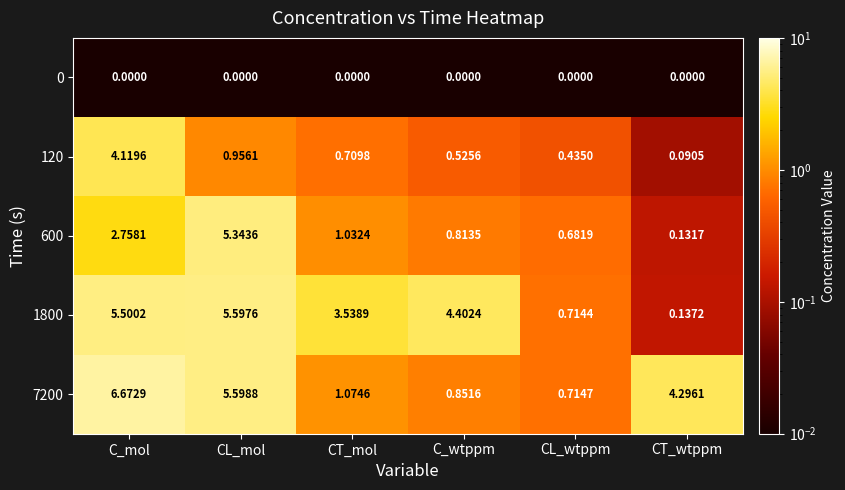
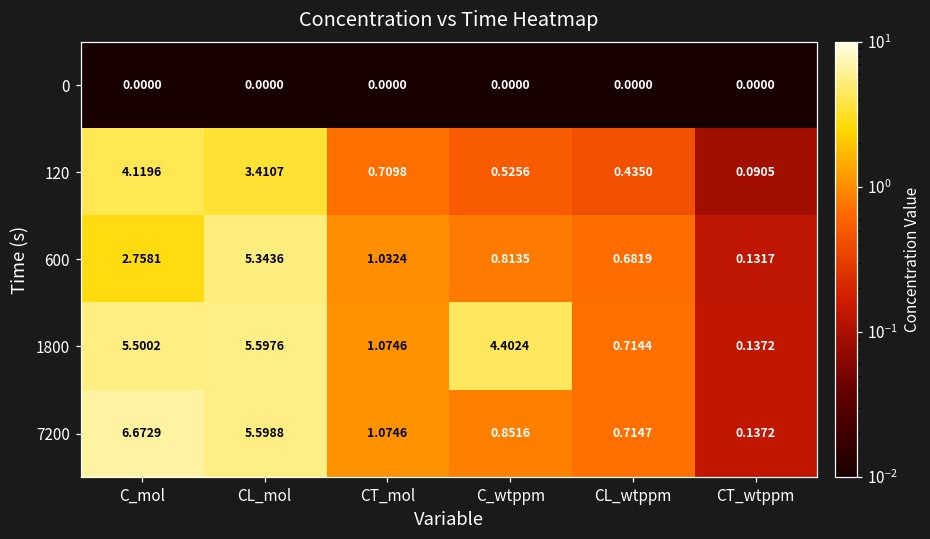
120, CL_mol: 0.9561 -> 3.4107
1800, CT_mol: 3.5389 -> 1.0746
7200, CT_wtppm: 4.2961 -> 0.1372
